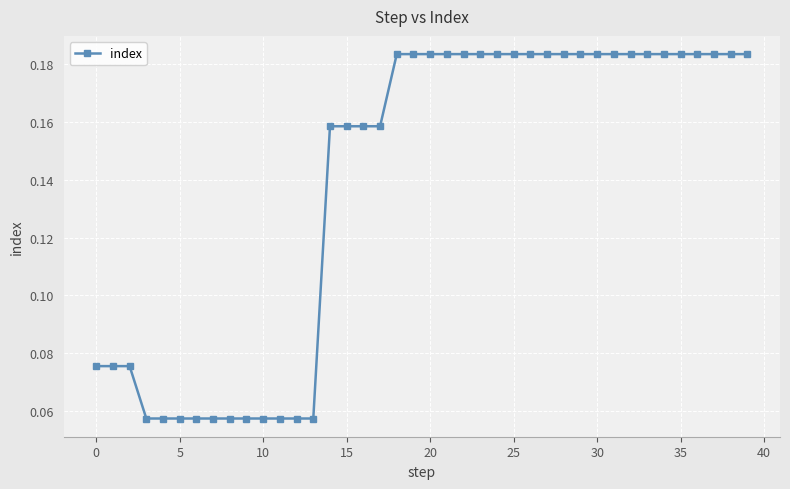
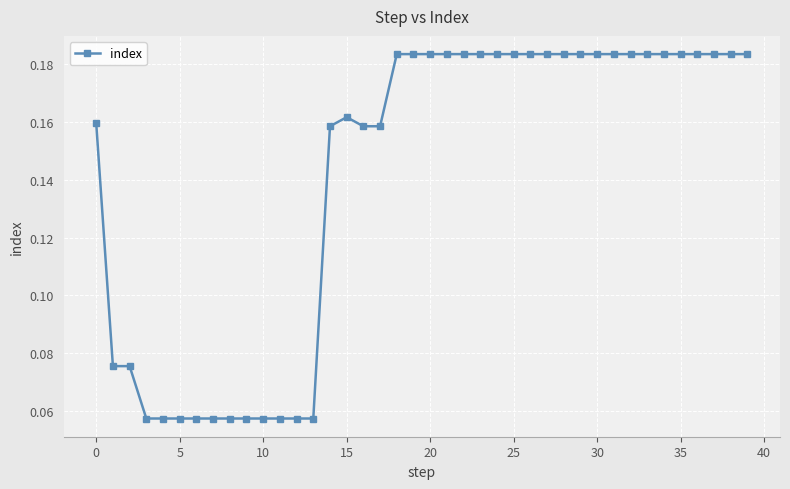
0: 0.076 -> 0.160
15: 0.158 -> 0.162
